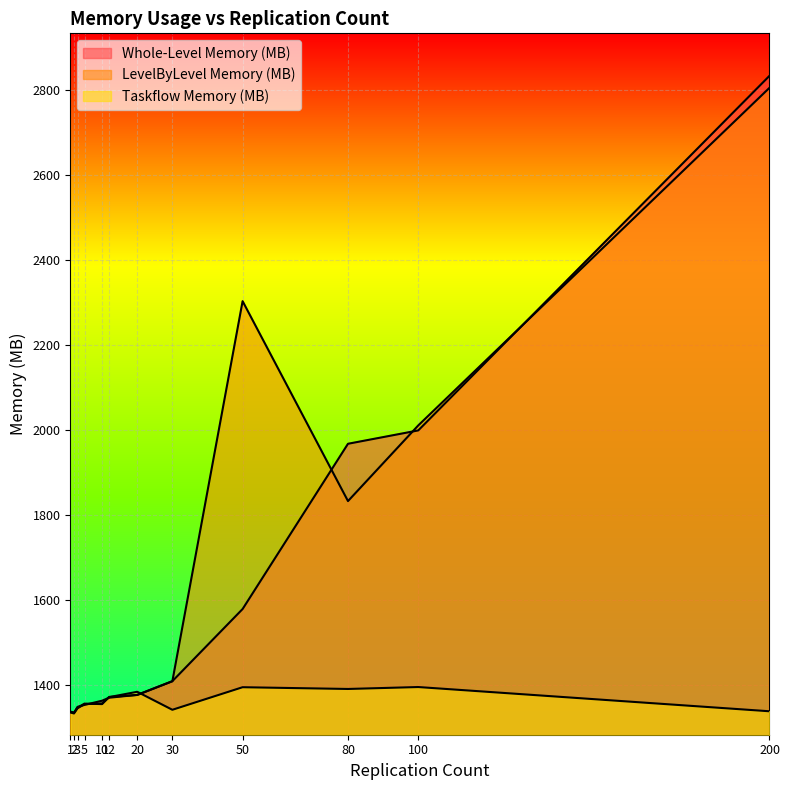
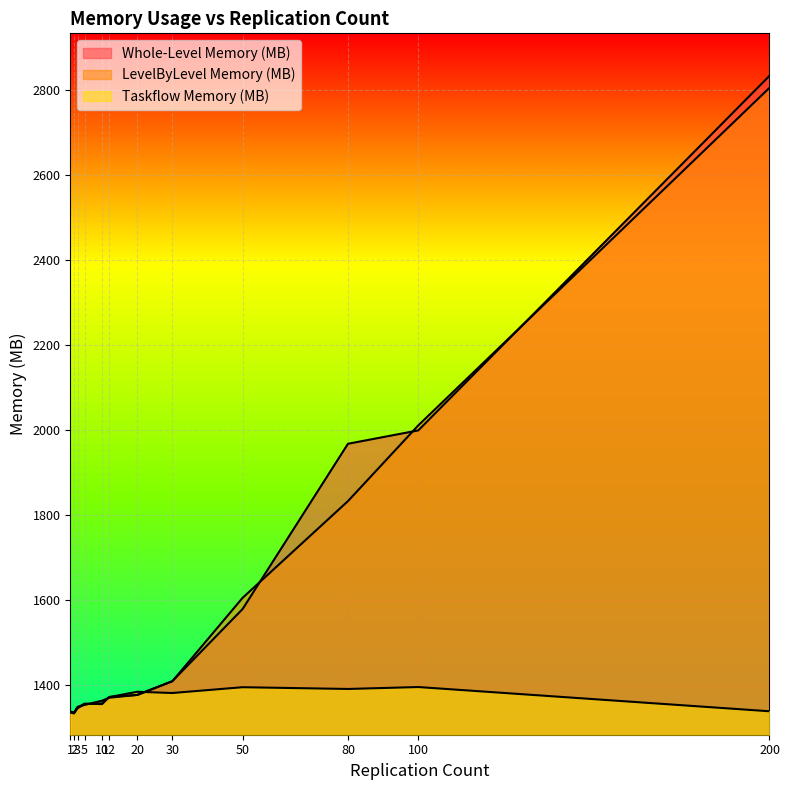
Taskflow Memory (MB), 30: 1340 -> 1380
LevelByLevel Memory (MB), 50: 2300 -> 1600
